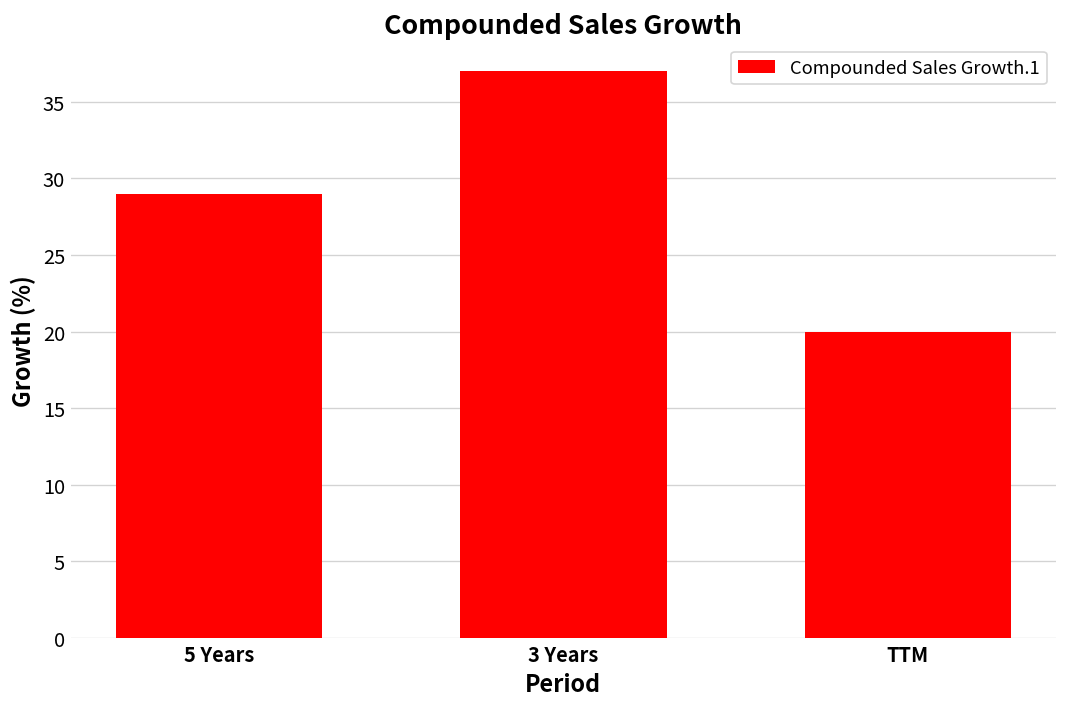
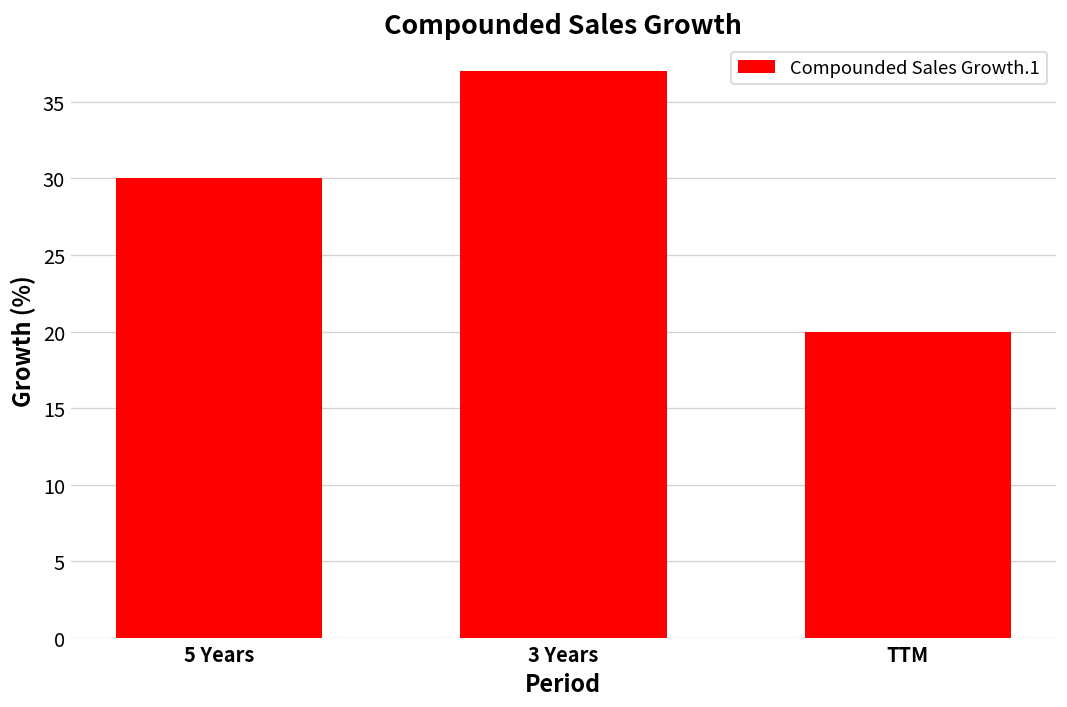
5 Years: 29 -> 30
